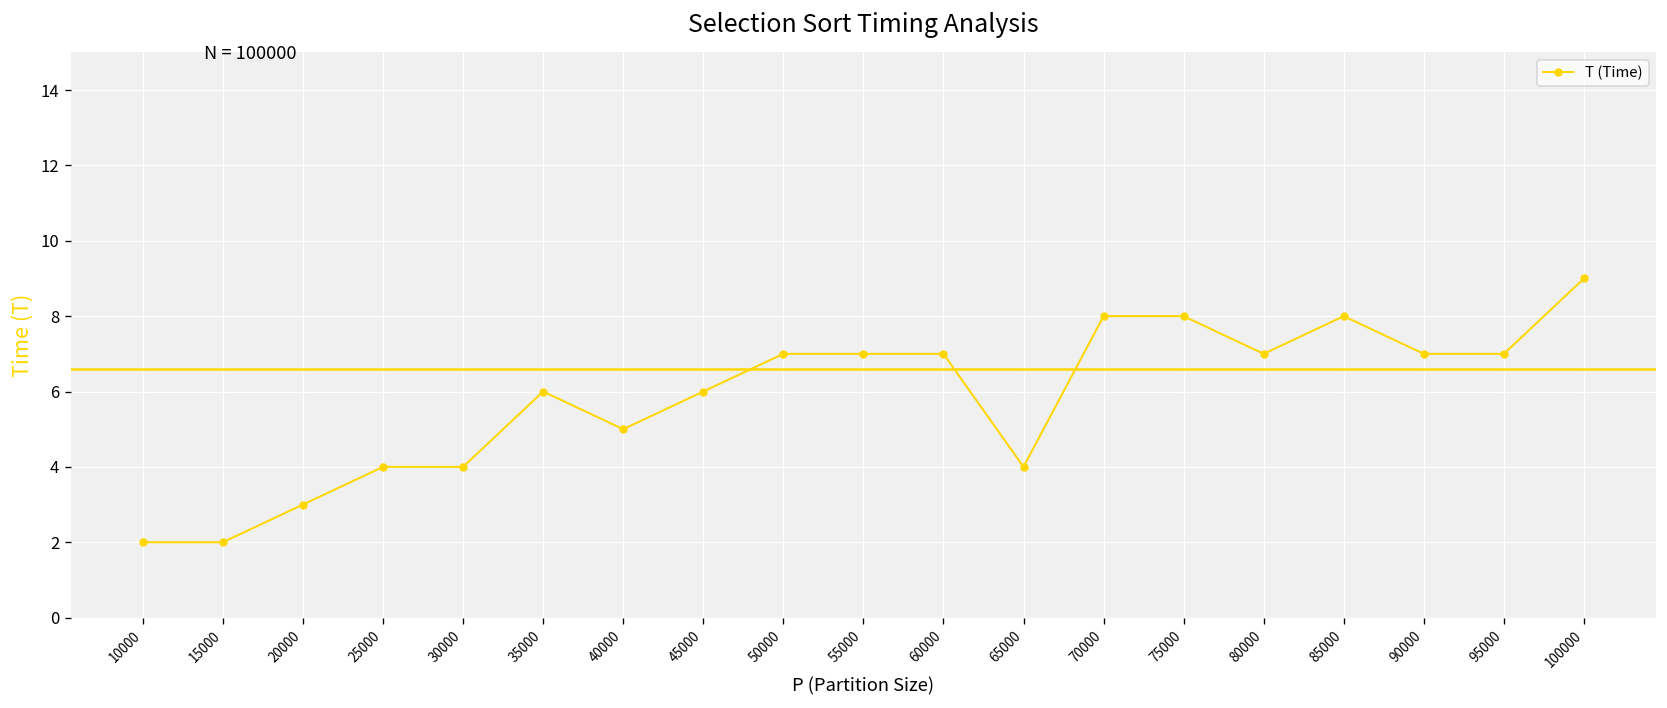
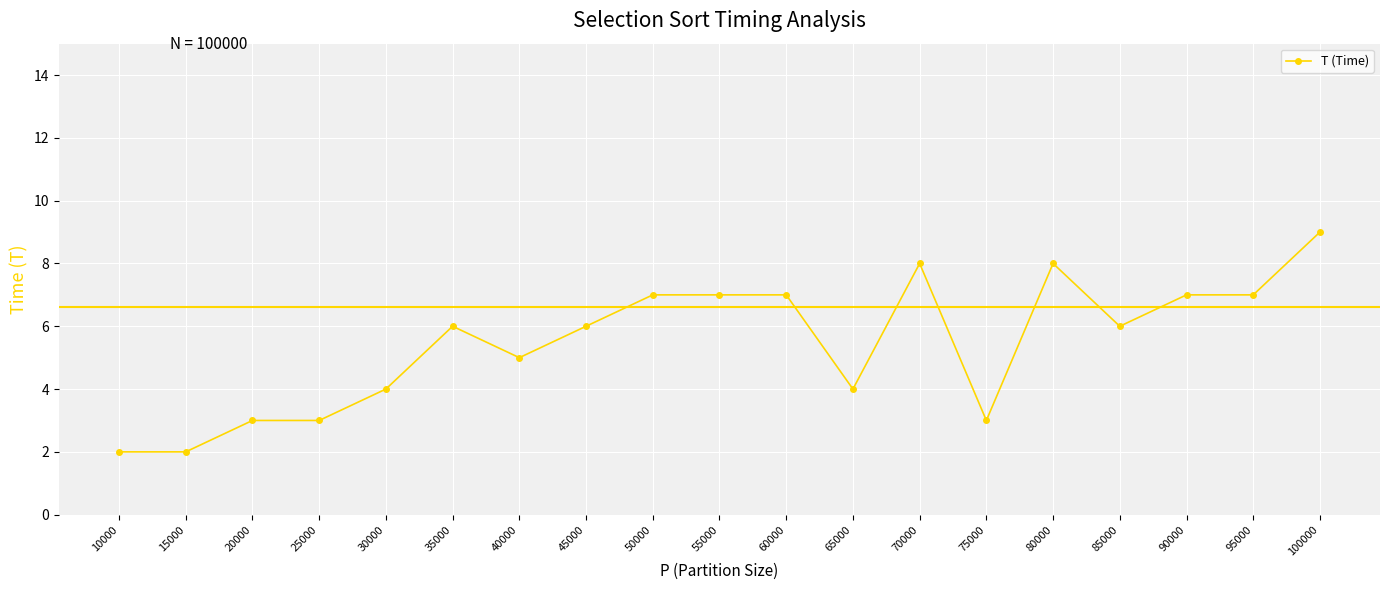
25000: 4 -> 3
75000: 8 -> 3
80000: 7 -> 8
85000: 8 -> 6
